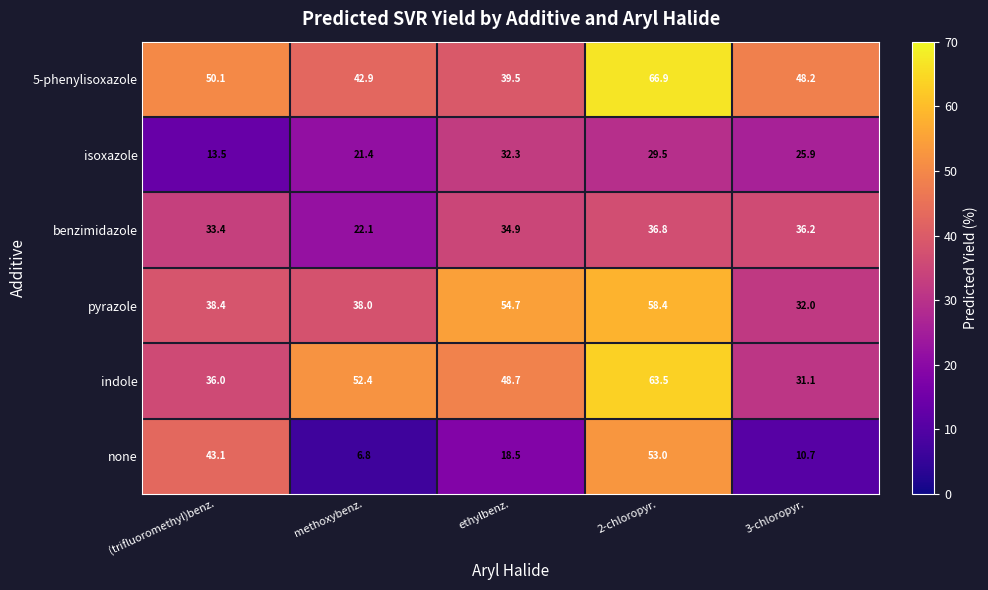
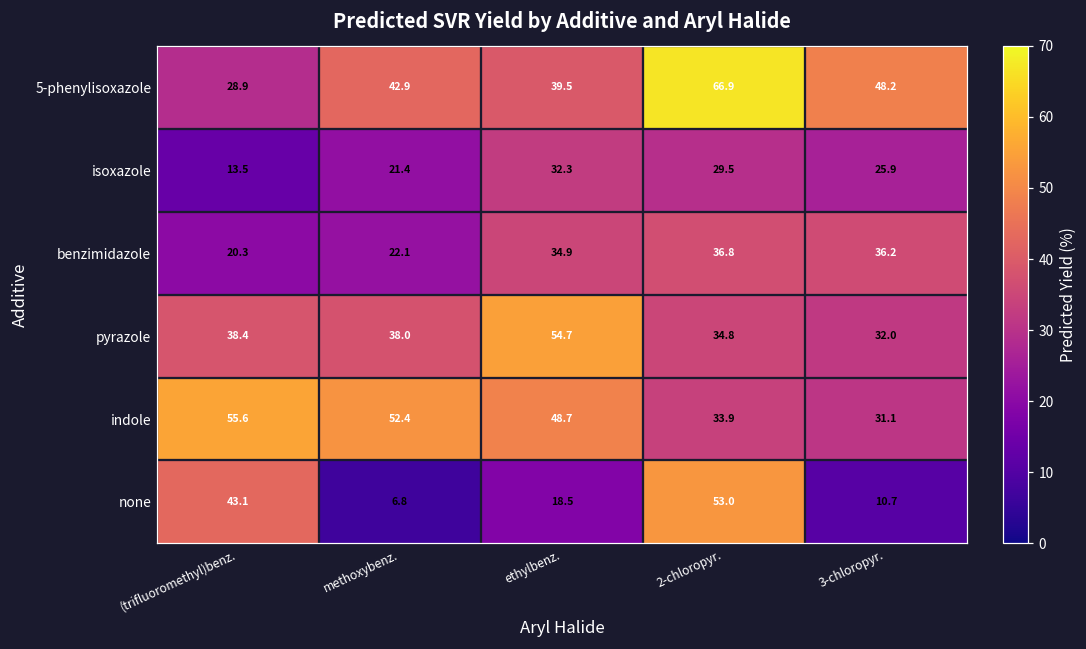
5-phenylisoxazole, (trifluoromethyl)benz.: 50.1 -> 28.9
benzimidazole, (trifluoromethyl)benz.: 33.4 -> 20.3
pyrazole, 2-chloropyr.: 58.4 -> 34.8
indole, (trifluoromethyl)benz.: 36.0 -> 55.6
indole, 2-chloropyr.: 63.5 -> 33.9
